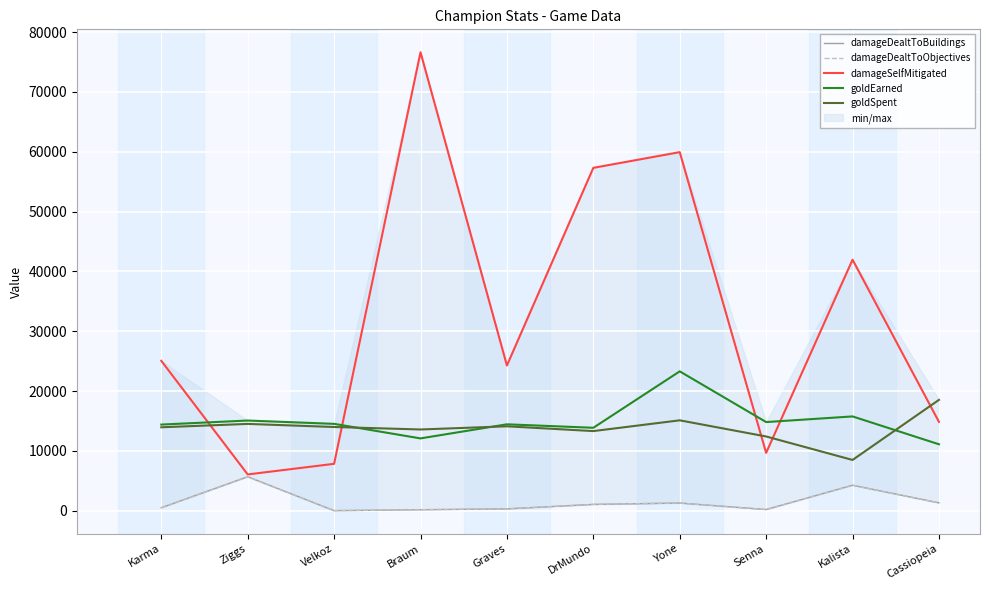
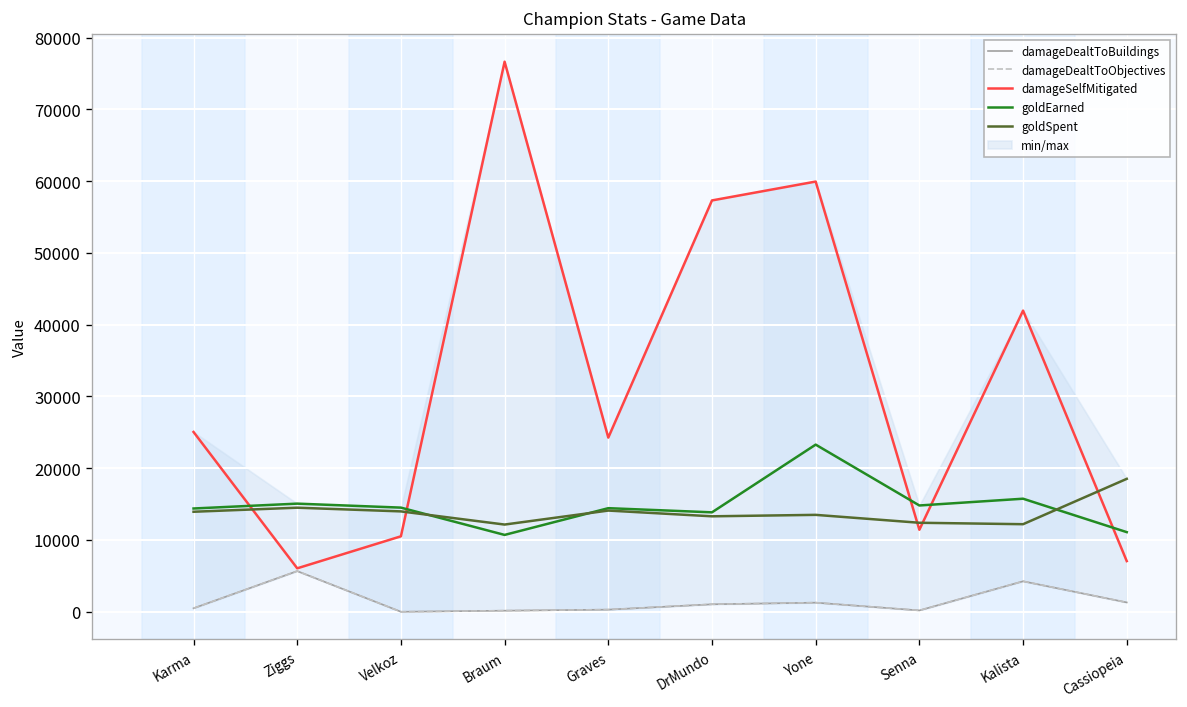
damageSelfMitigated, Velkoz: 8000 -> 11000
goldEarned, Braum: 12000 -> 11000
goldSpent, Braum: 14000 -> 12000
goldSpent, Yone: 15000 -> 14000
damageSelfMitigated, Senna: 10000 -> 11000
goldSpent, Kalista: 8000 -> 12000
damageSelfMitigated, Cassiopeia: 15000 -> 7000
